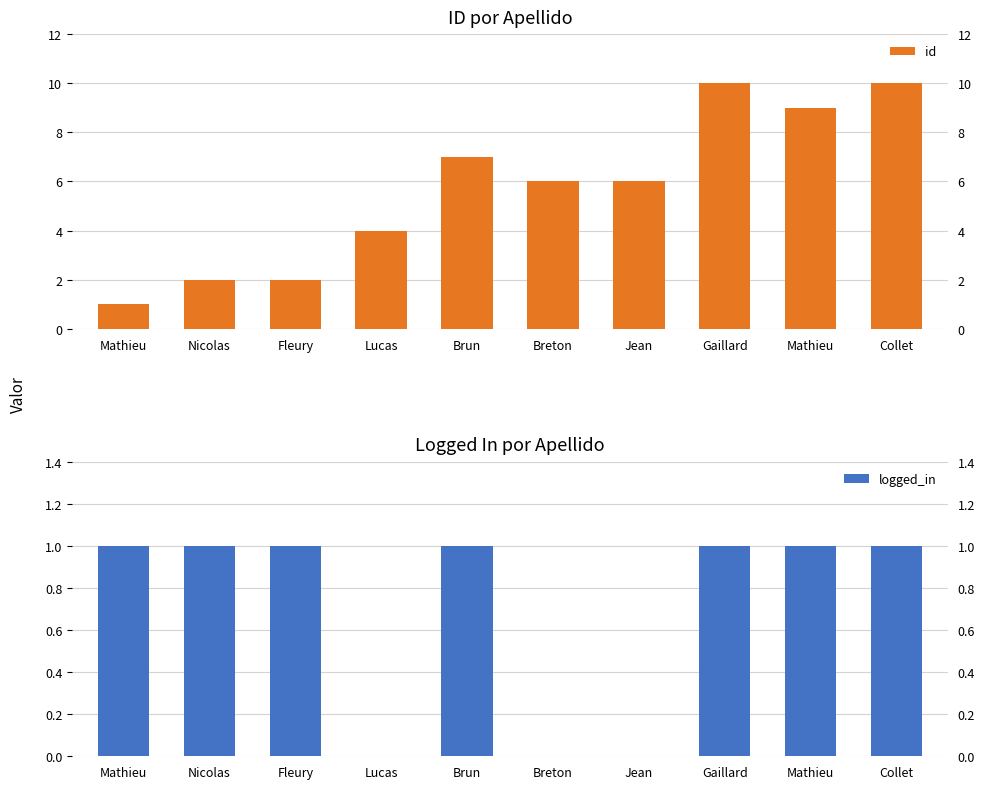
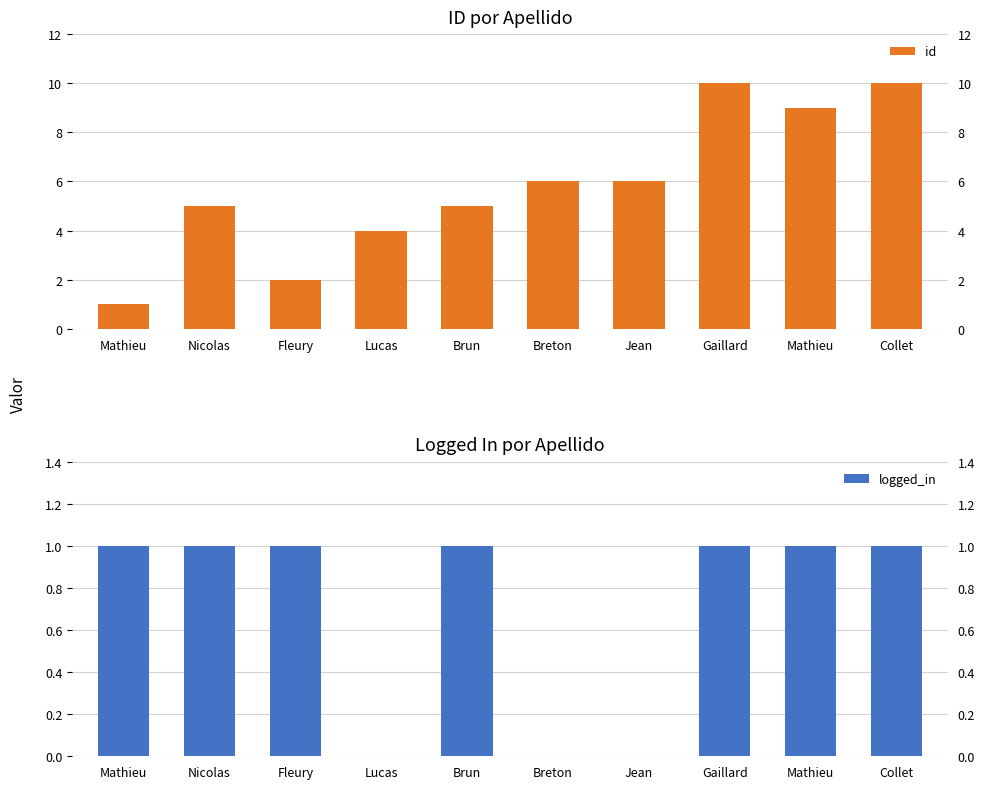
ID por Apellido, Nicolas: 2 -> 5
ID por Apellido, Brun: 7 -> 5
